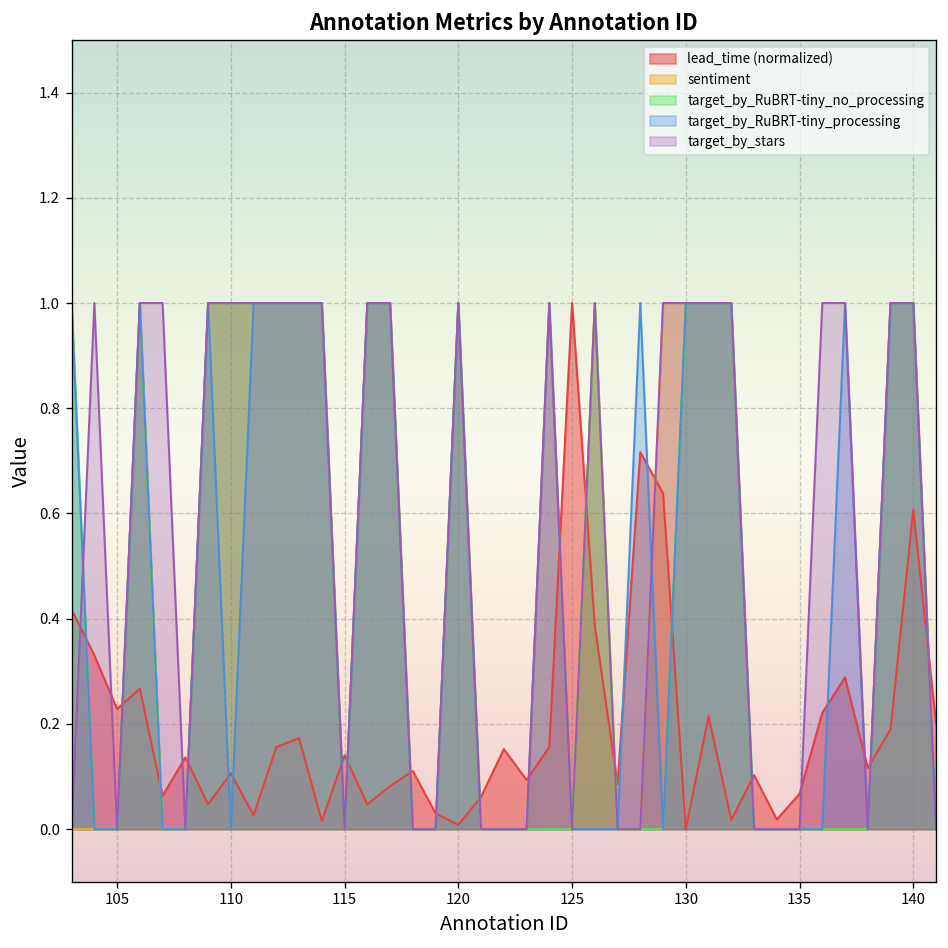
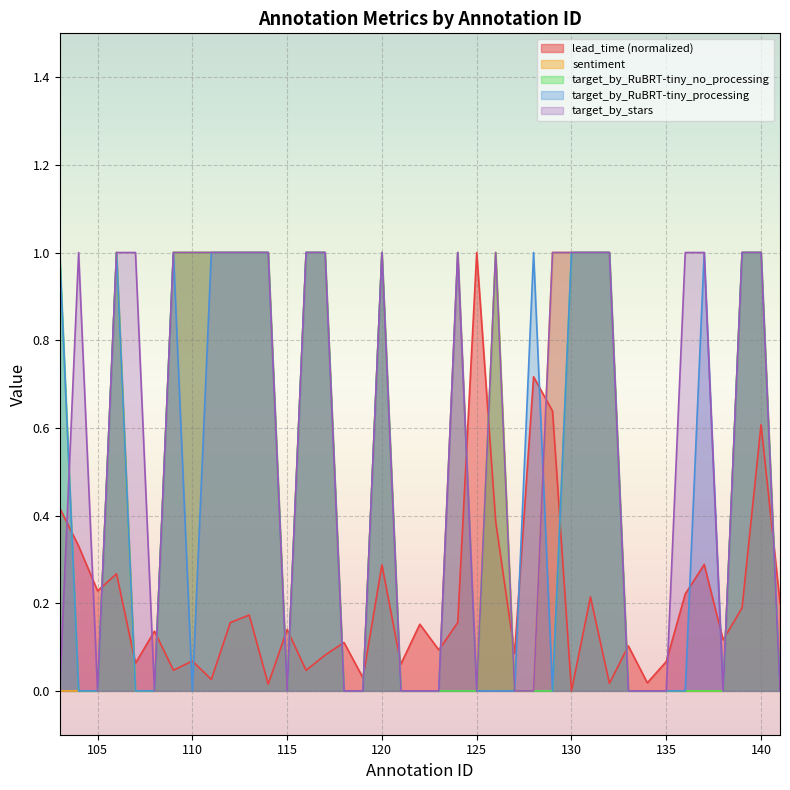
lead_time (normalized), 110: 0.11 -> 0.07
lead_time (normalized), 120: 0.01 -> 0.29
